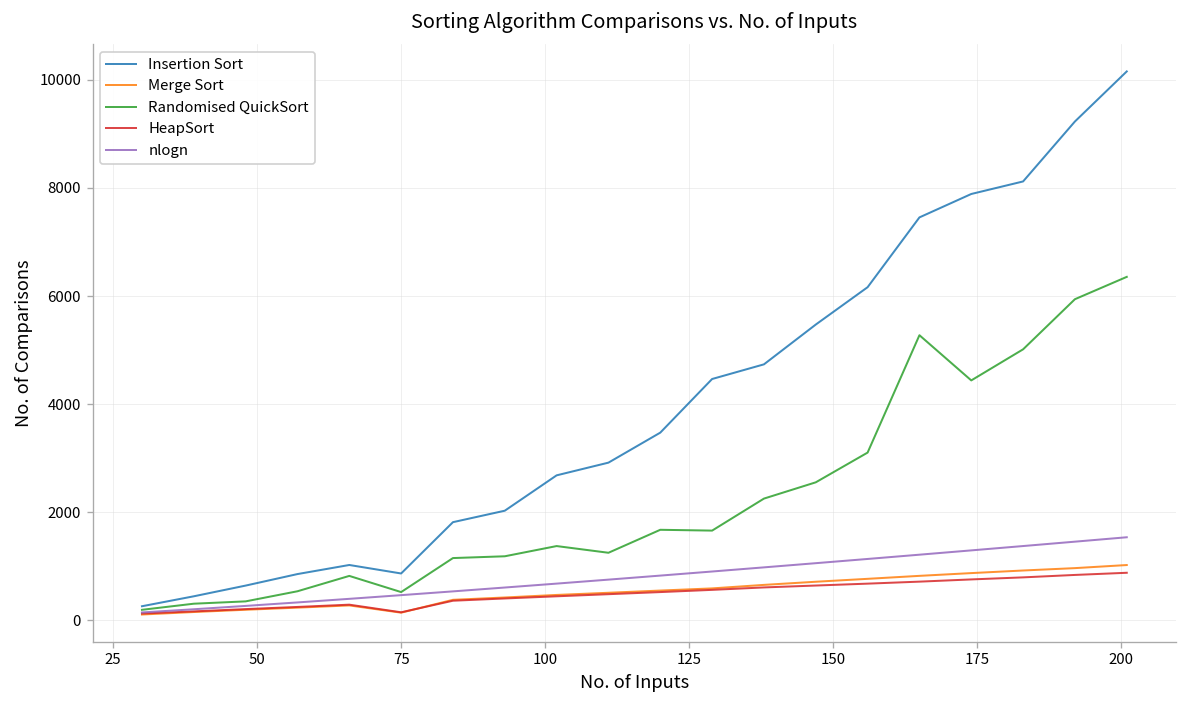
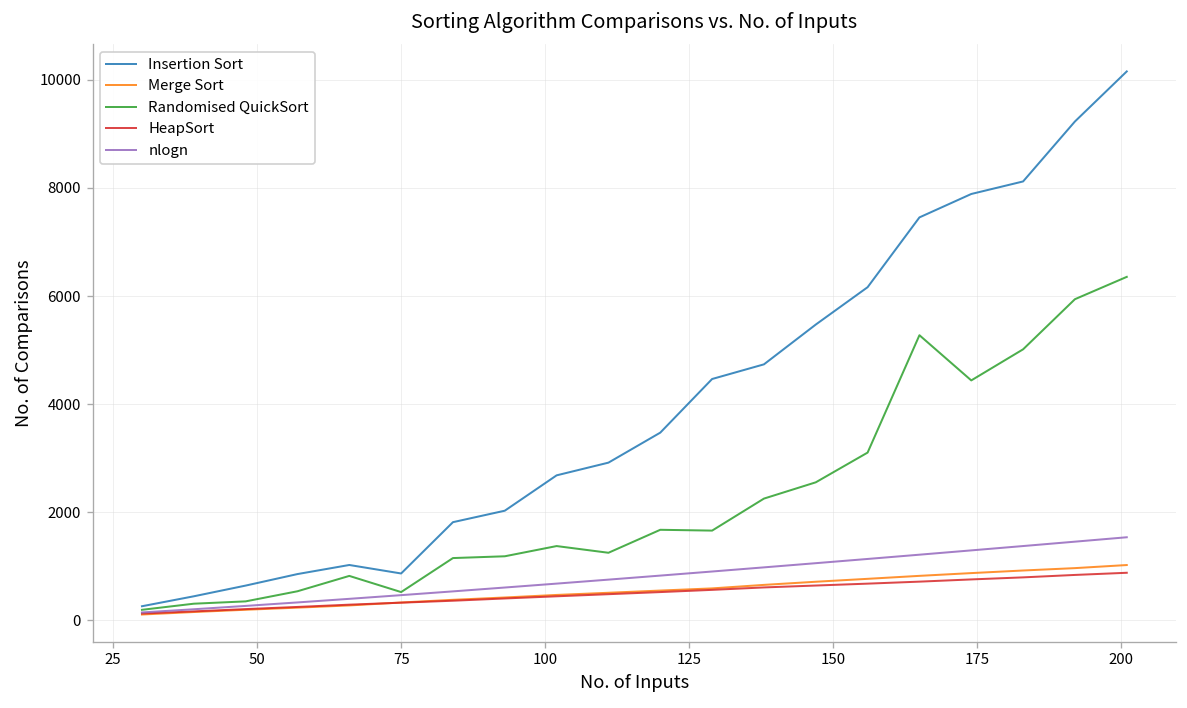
Merge Sort, 75: 100 -> 300
HeapSort, 75: 200 -> 300
